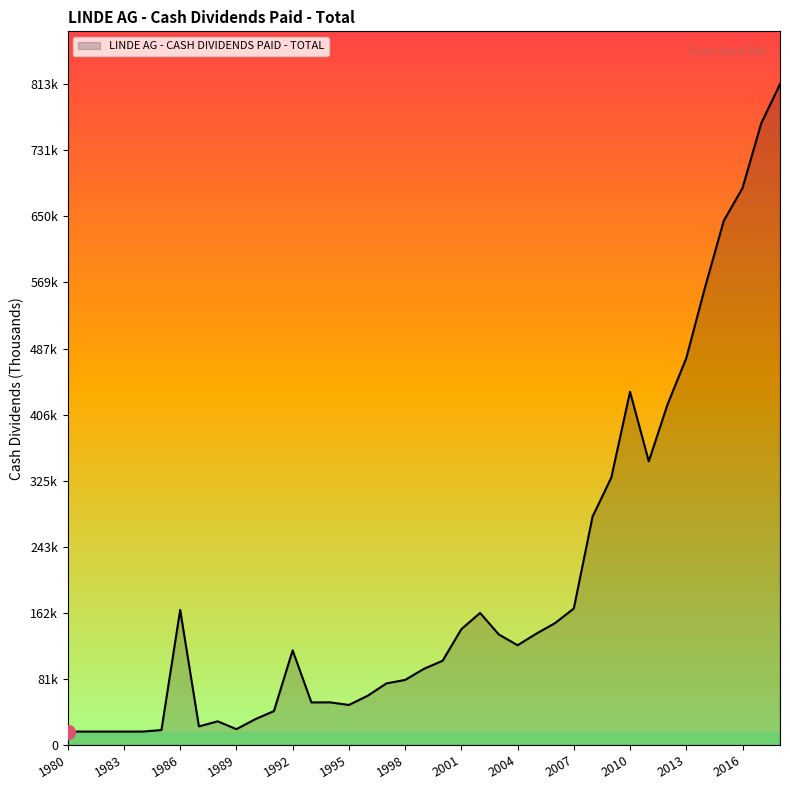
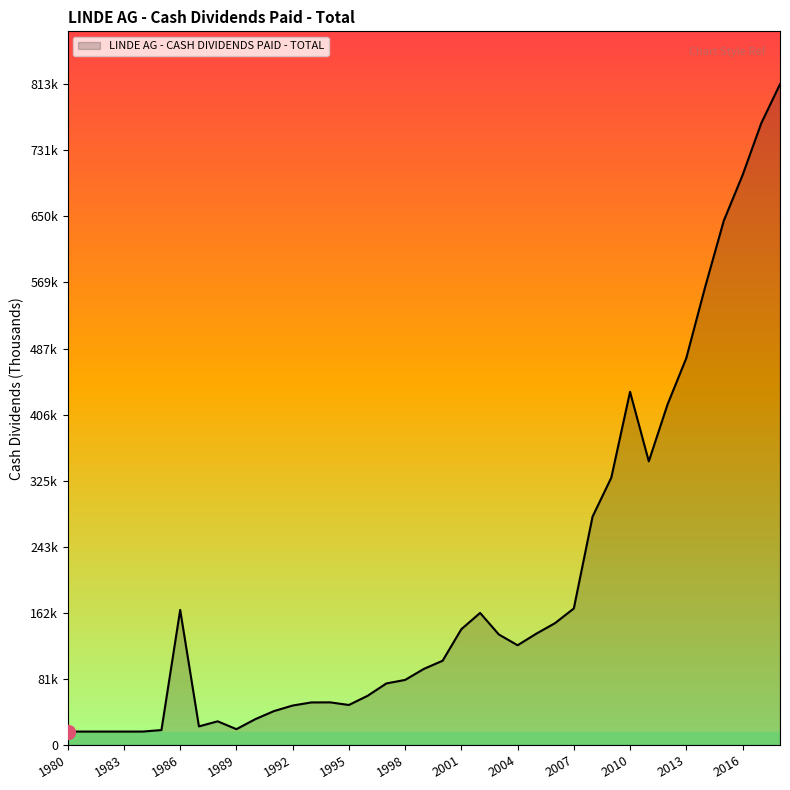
LINDE AG - CASH DIVIDENDS PAID - TOTAL, 1992: 120000 -> 50000
LINDE AG - CASH DIVIDENDS PAID - TOTAL, 2016: 690000 -> 700000
